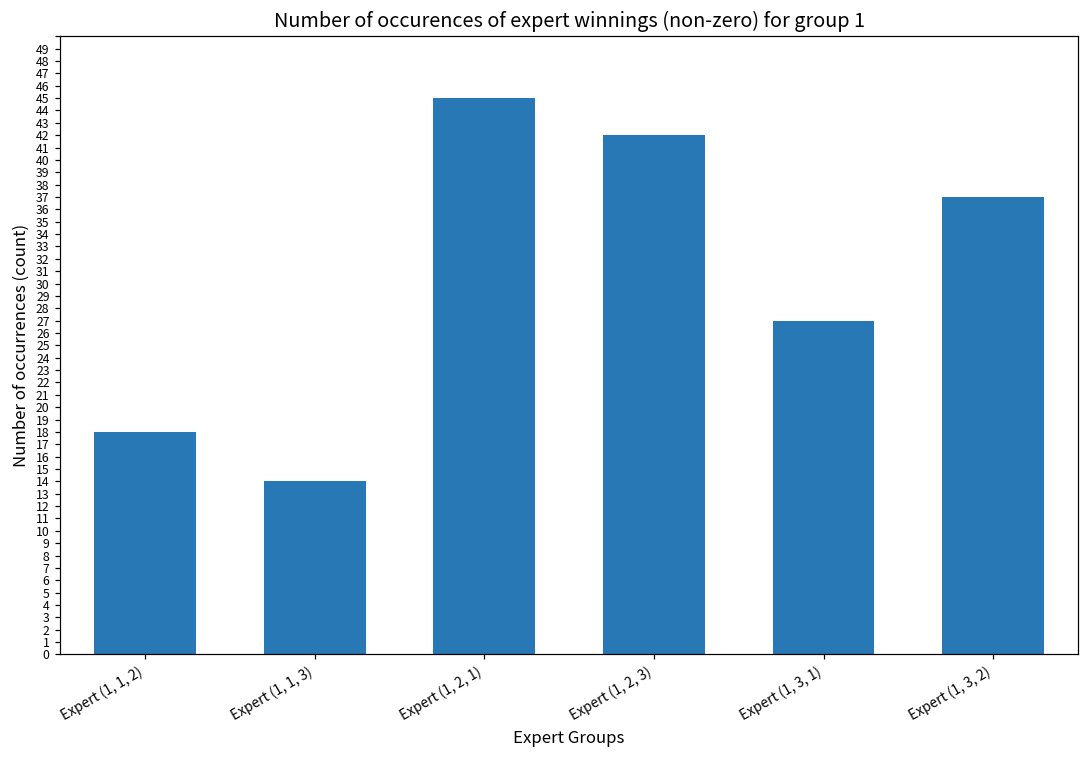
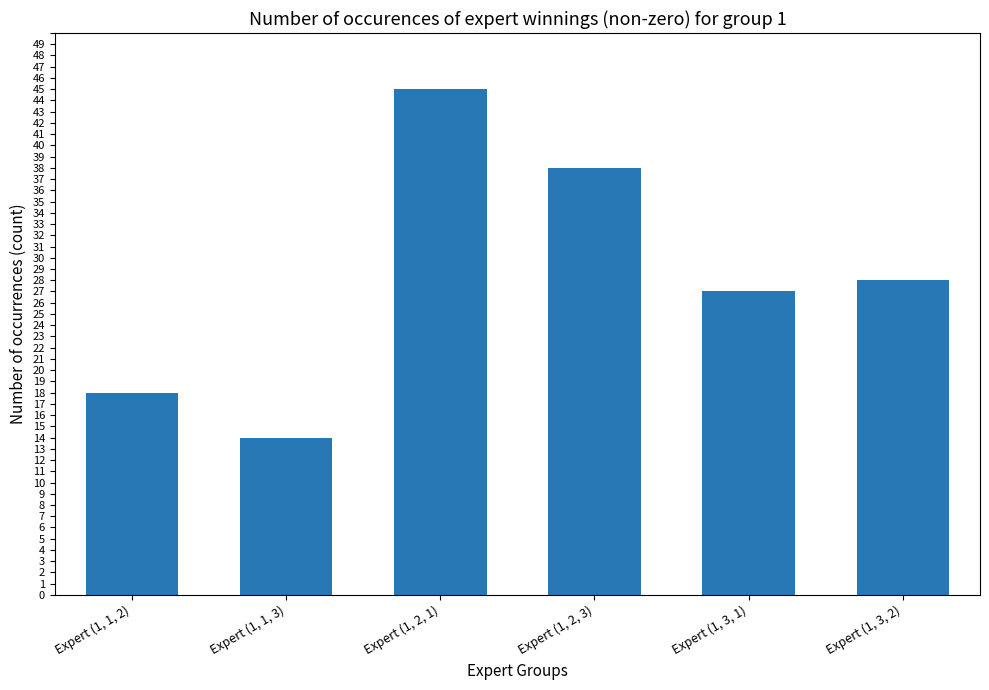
Expert (1, 2, 3): 42 -> 38
Expert (1, 3, 2): 37 -> 28
